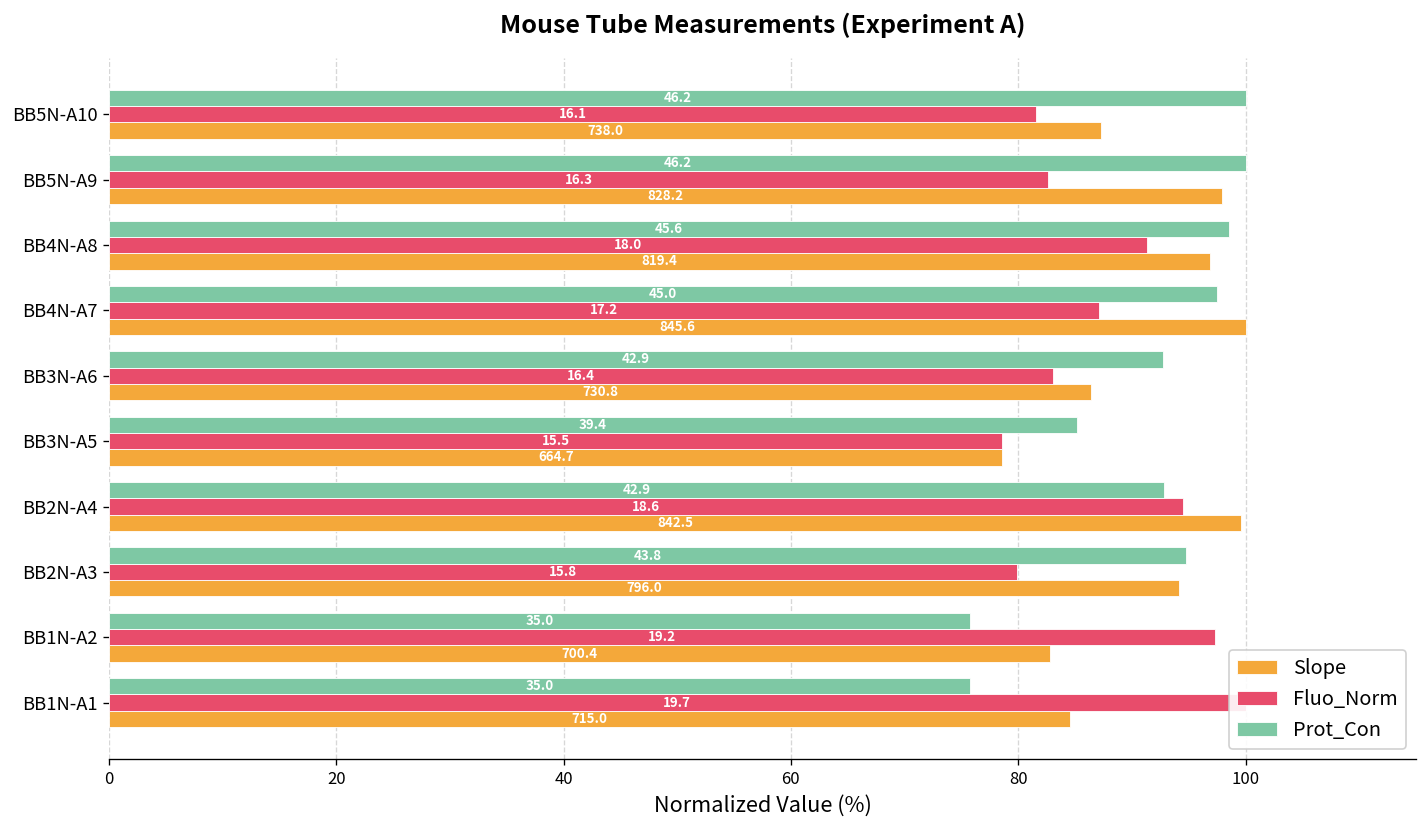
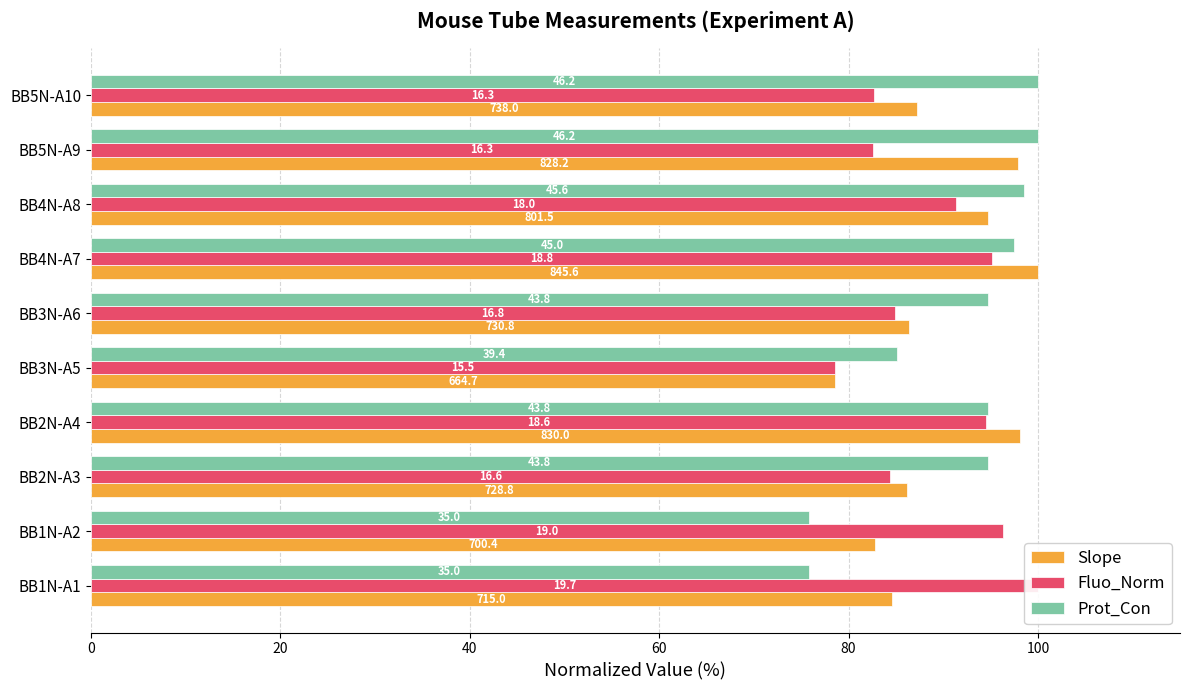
Fluo_Norm, BB5N-A10: 16.1 -> 16.3
Slope, BB4N-A8: 819.4 -> 801.5
Fluo_Norm, BB4N-A7: 17.2 -> 18.8
Prot_Con, BB3N-A6: 42.9 -> 43.8
Fluo_Norm, BB3N-A6: 16.4 -> 16.8
Prot_Con, BB2N-A4: 42.9 -> 43.8
Slope, BB2N-A4: 842.5 -> 830.0
Fluo_Norm, BB2N-A3: 15.8 -> 16.6
Slope, BB2N-A3: 796.0 -> 728.8
Fluo_Norm, BB1N-A2: 19.2 -> 19.0
